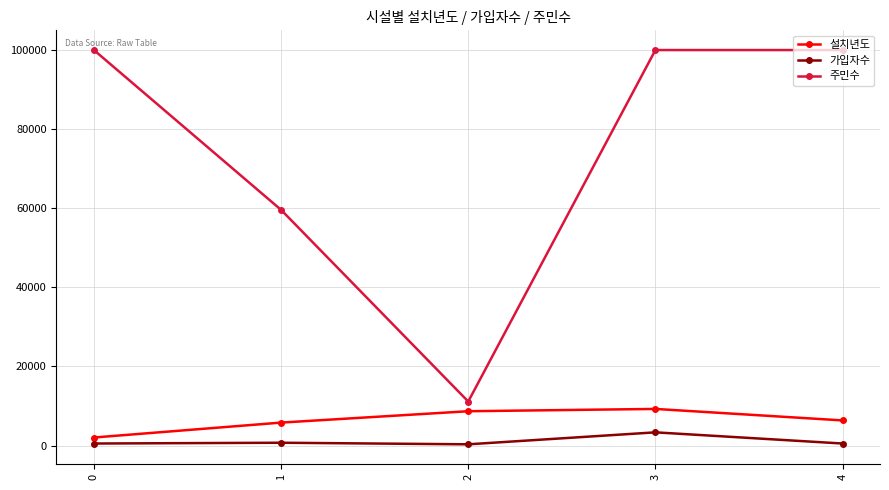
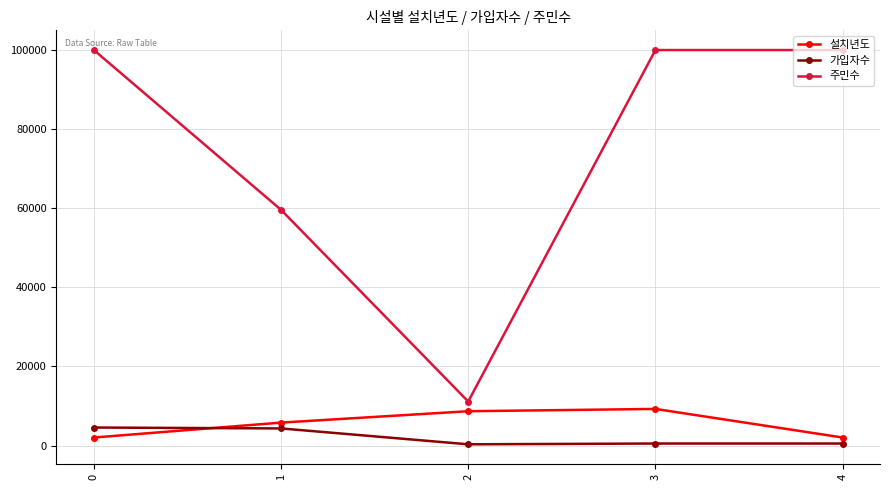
가입자수, 0: 1000 -> 5000
가입자수, 1: 1000 -> 4000
가입자수, 3: 3000 -> 1000
설치년도, 4: 6000 -> 2000
